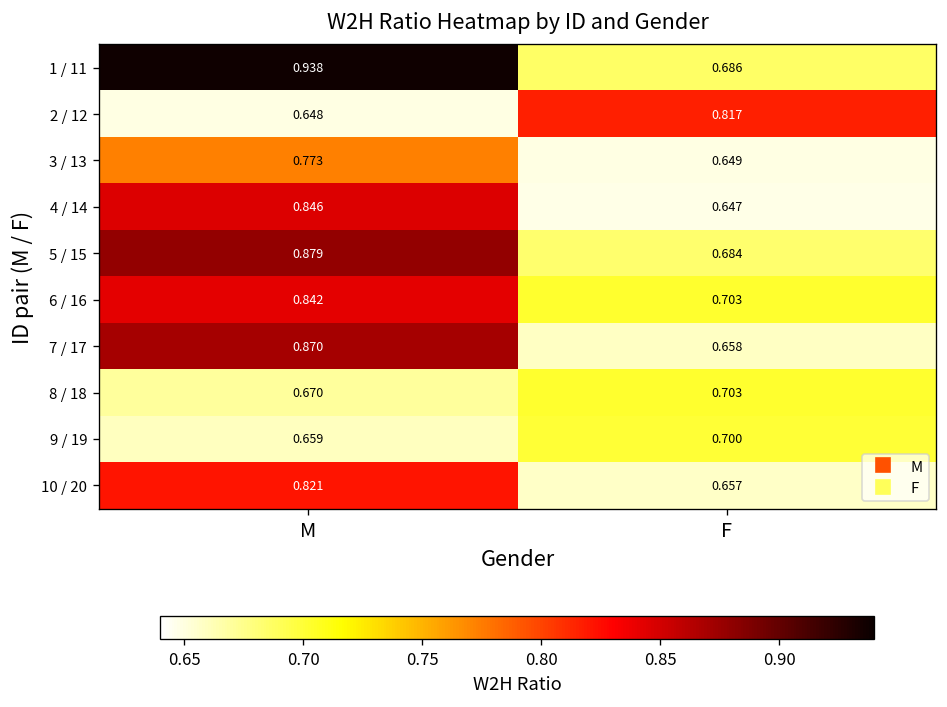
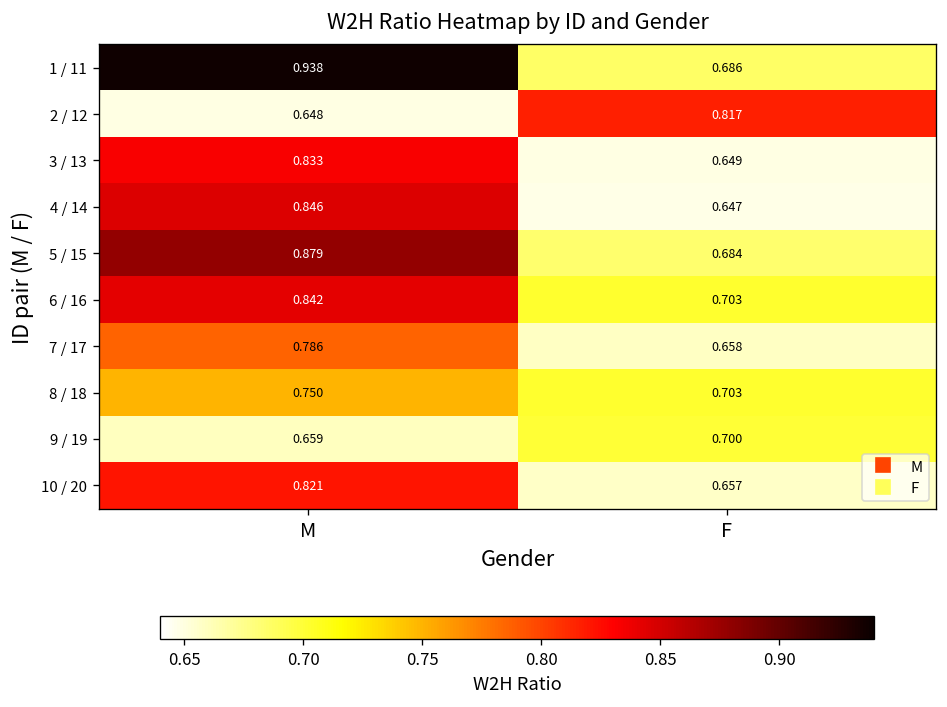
3 / 13, M: 0.773 -> 0.833
7 / 17, M: 0.870 -> 0.786
8 / 18, M: 0.670 -> 0.750
